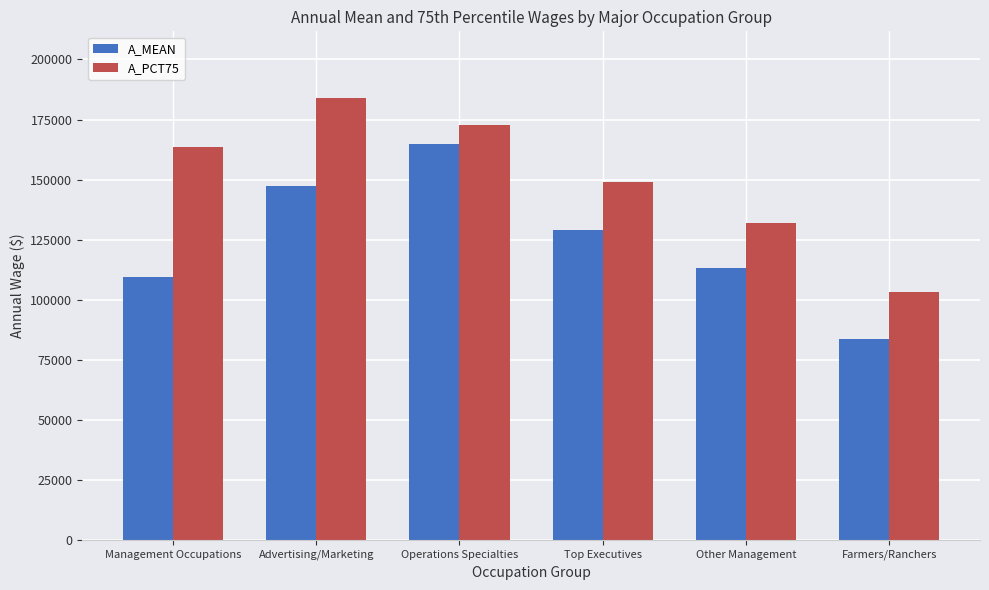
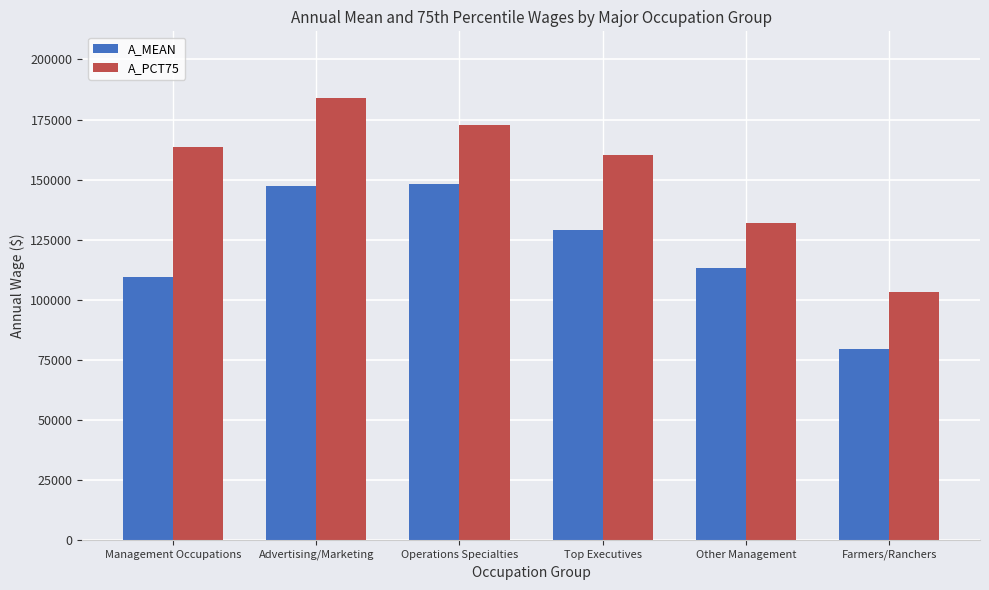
A_MEAN, Operations Specialties: 165000 -> 148000
A_PCT75, Top Executives: 149000 -> 160000
A_MEAN, Farmers/Ranchers: 84000 -> 80000
